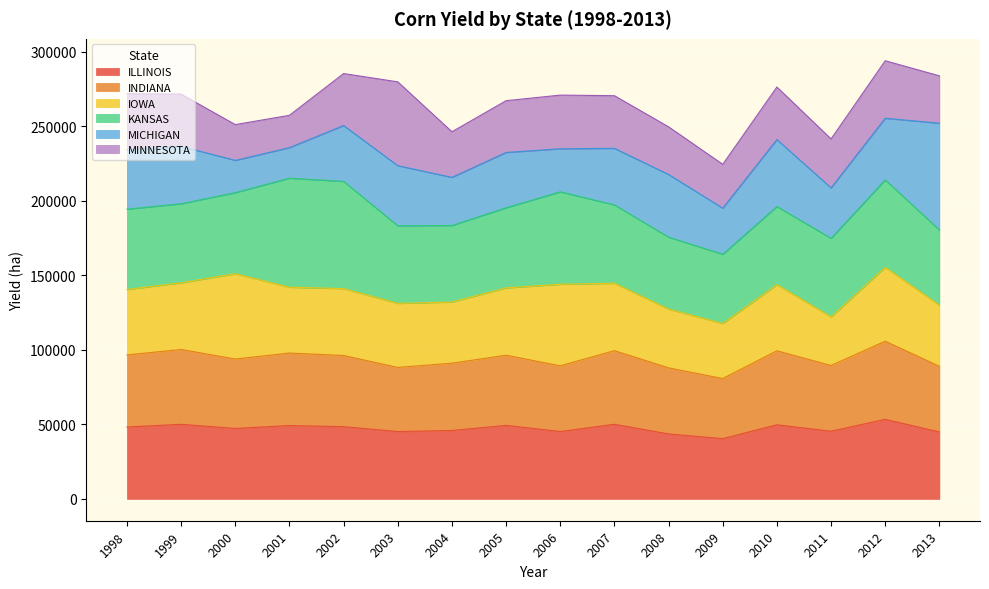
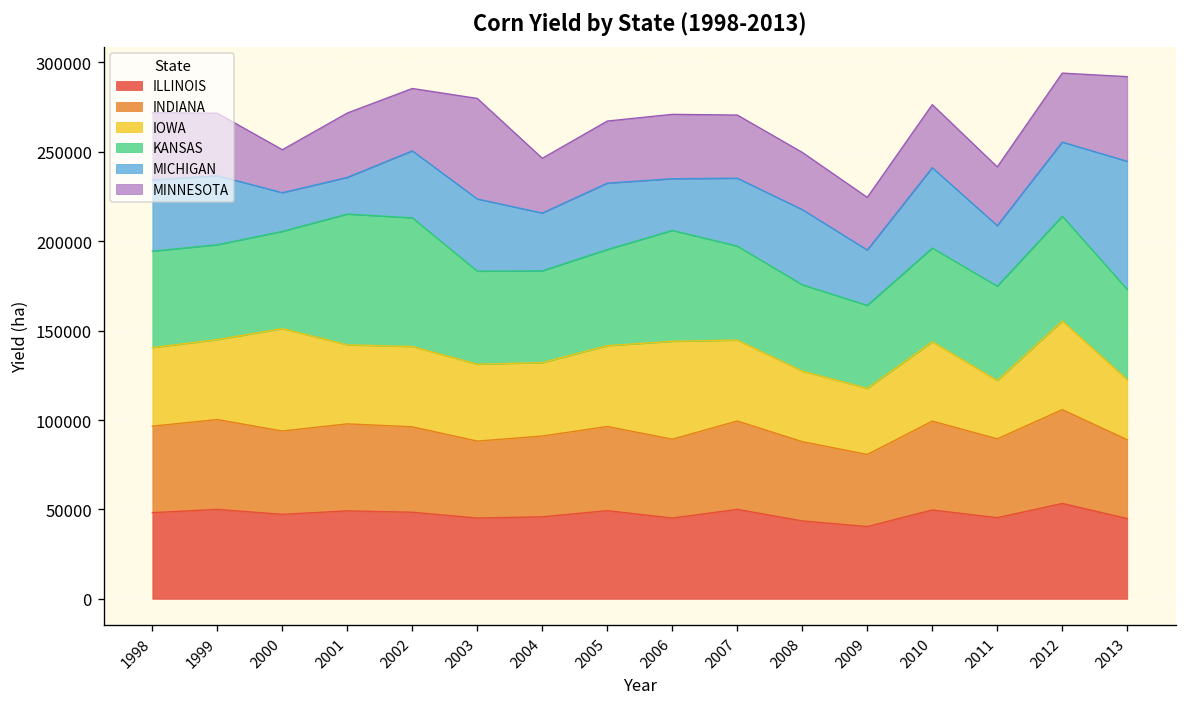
MINNESOTA, 2001: 22000 -> 36000
IOWA, 2013: 41000 -> 34000
MINNESOTA, 2013: 32000 -> 47000
